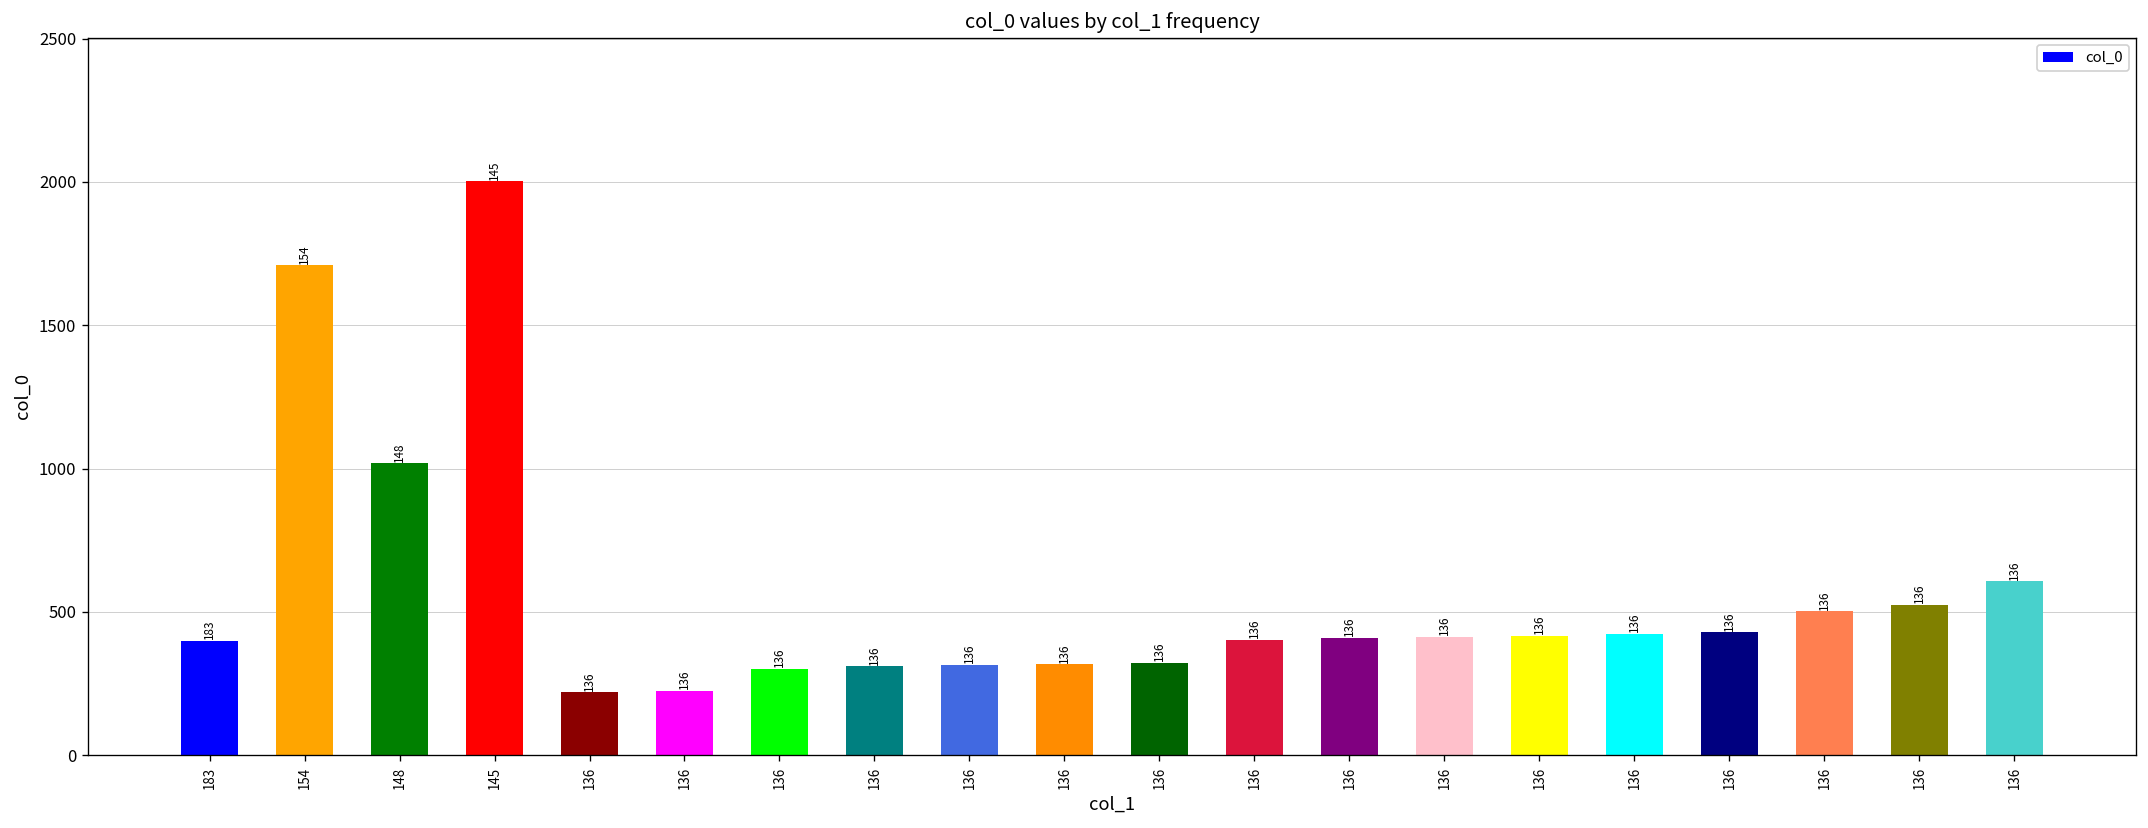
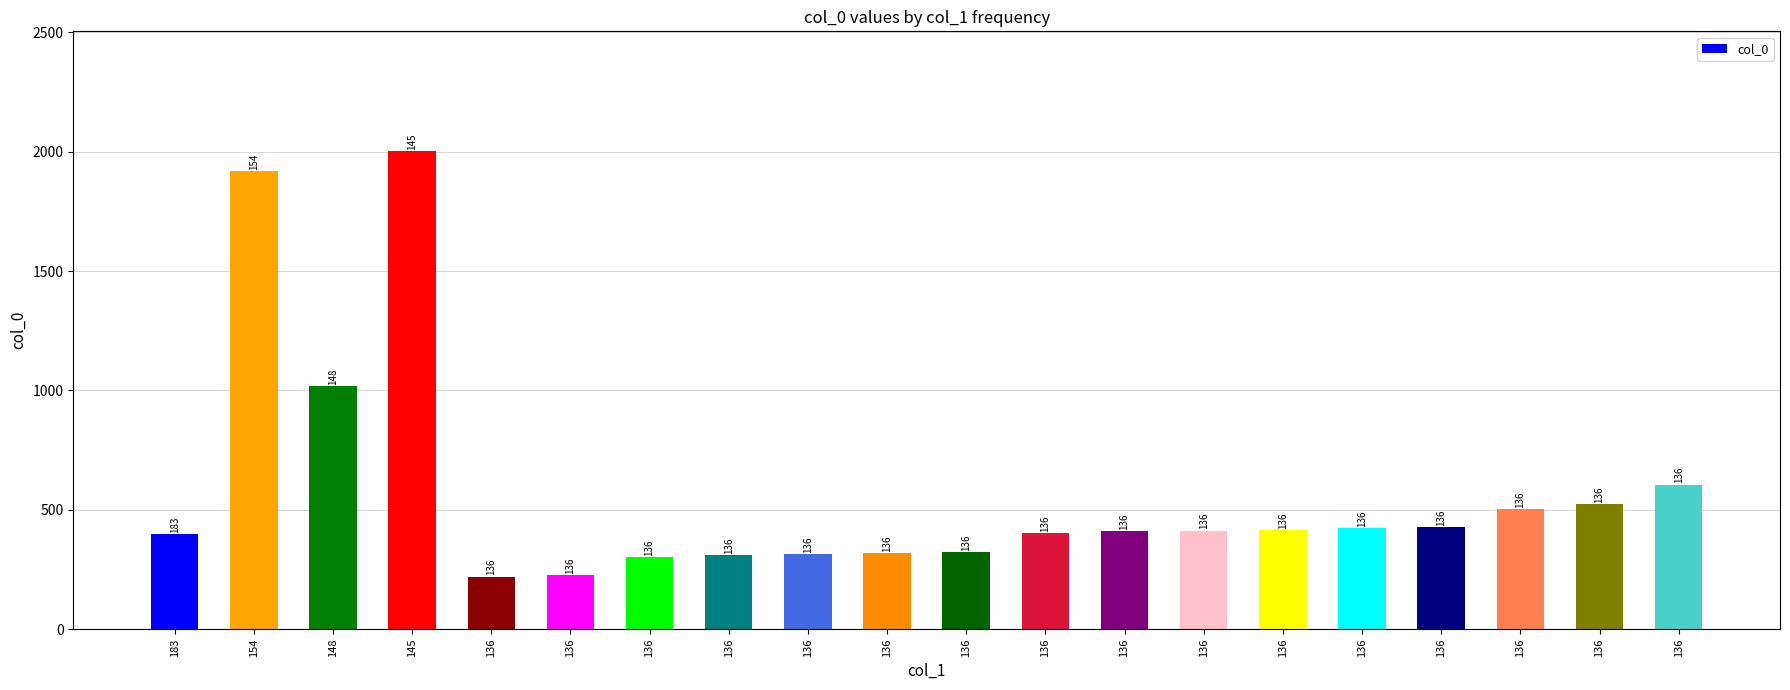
154: 1710 -> 1920
